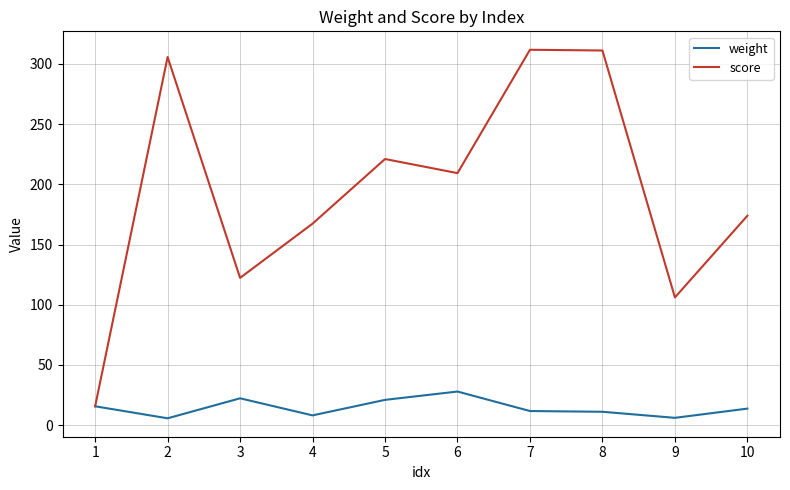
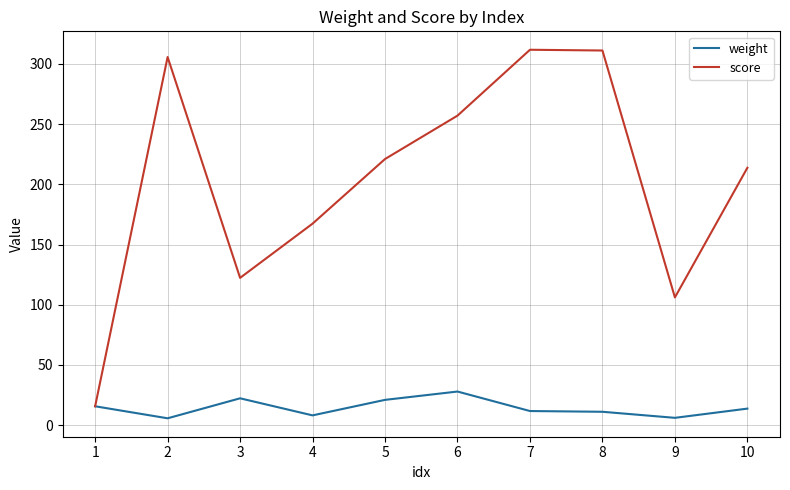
score, 6: 209 -> 257
score, 10: 174 -> 214
